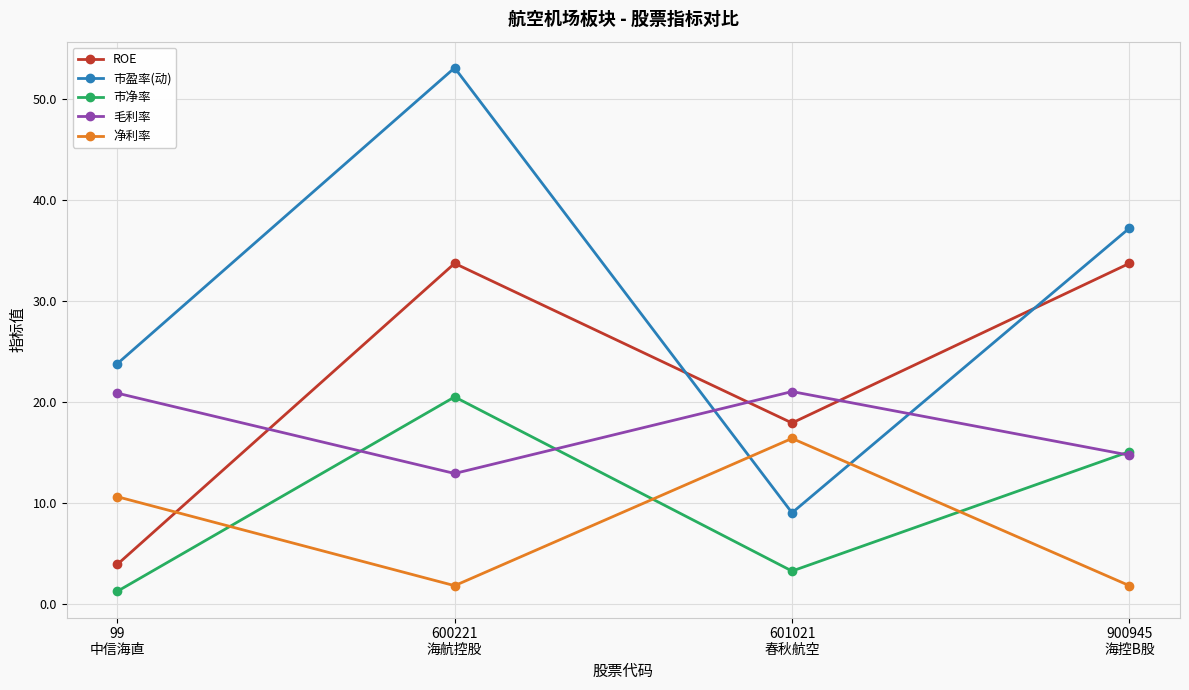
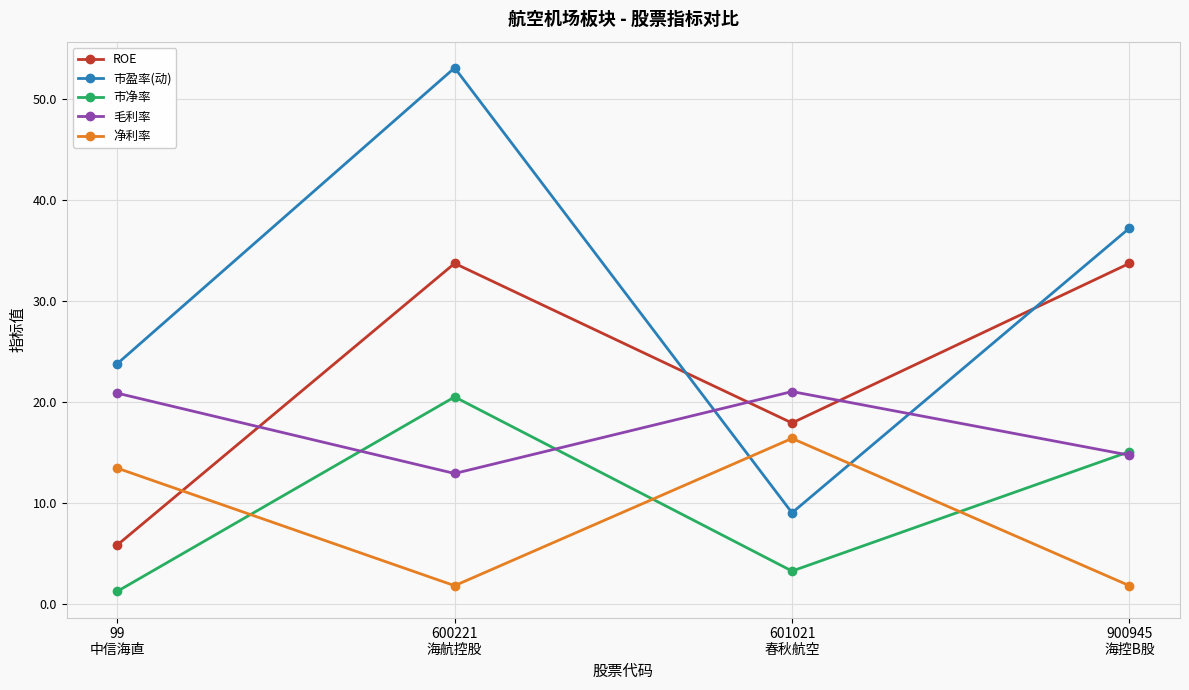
ROE, 99 中信海直: 3.9 -> 5.8
净利率, 99 中信海直: 10.6 -> 13.4
